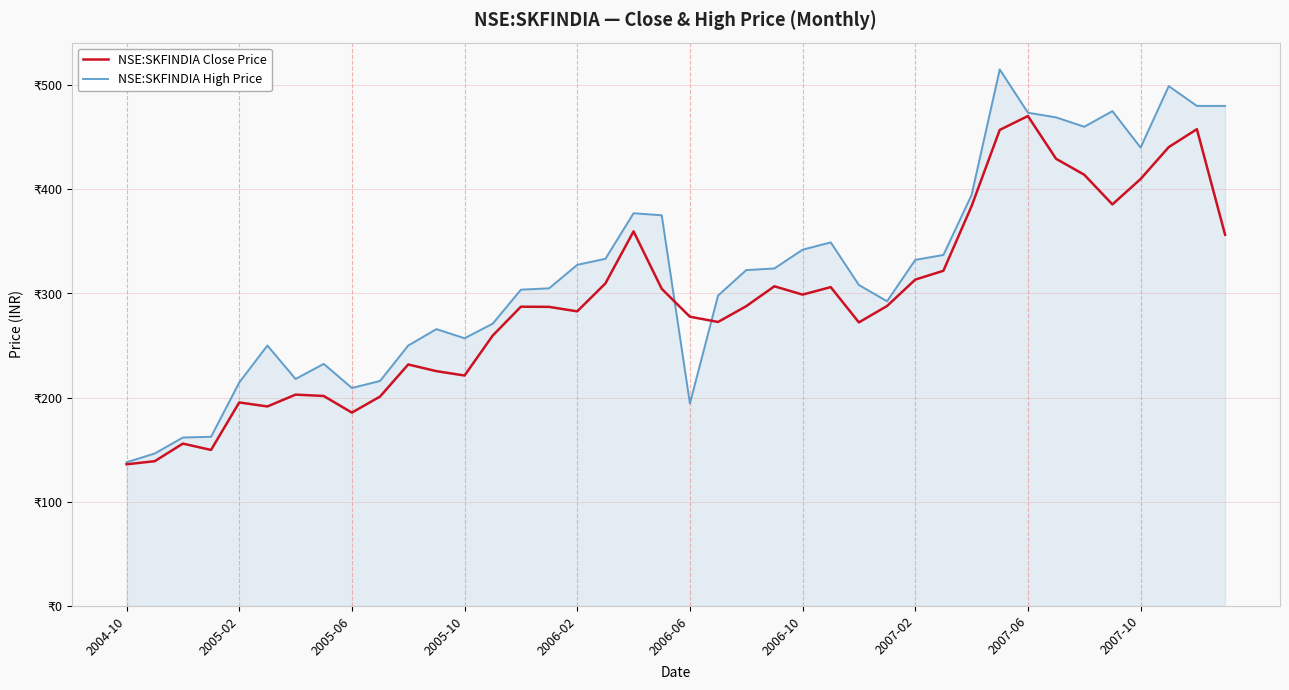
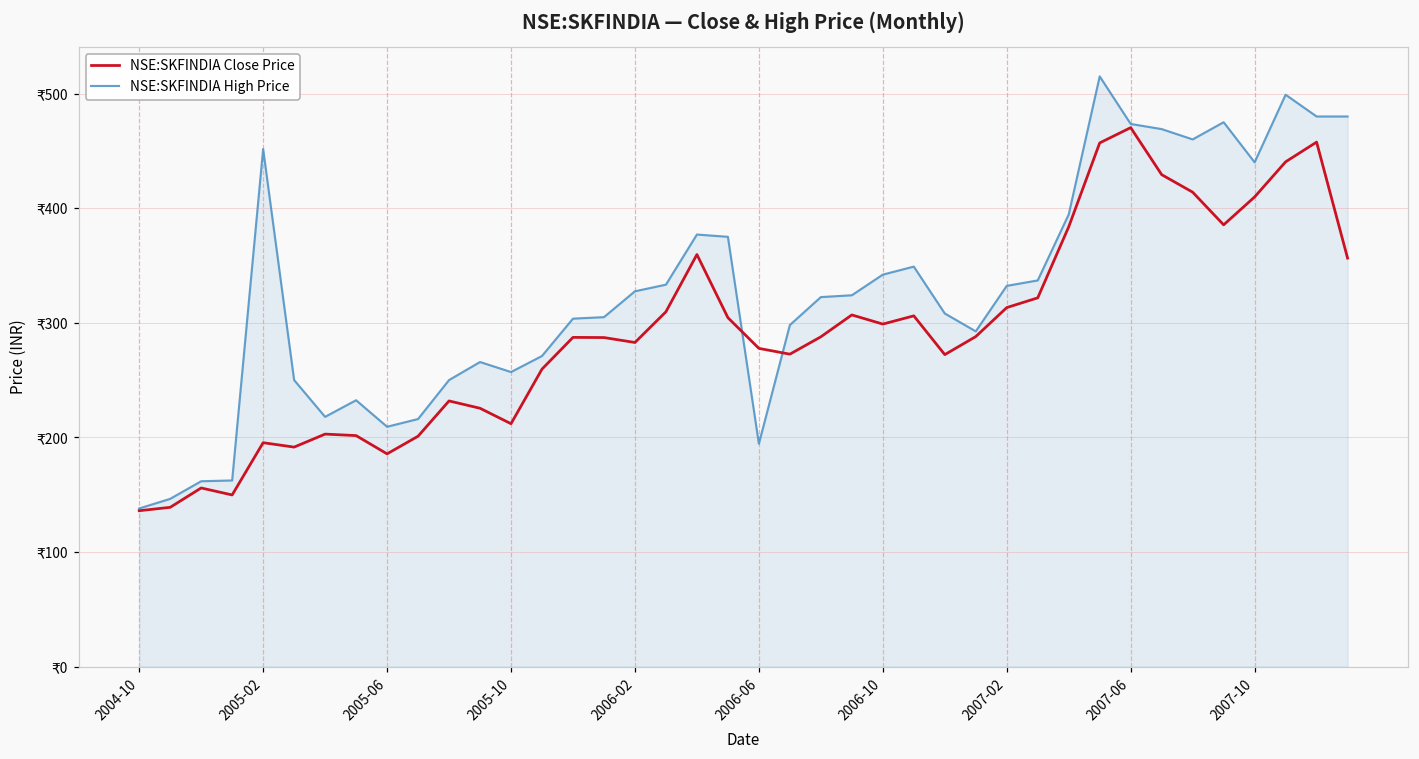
NSE:SKFINDIA High Price, 2005-02: ₹215 -> ₹452
NSE:SKFINDIA Close Price, 2005-10: ₹221 -> ₹212
